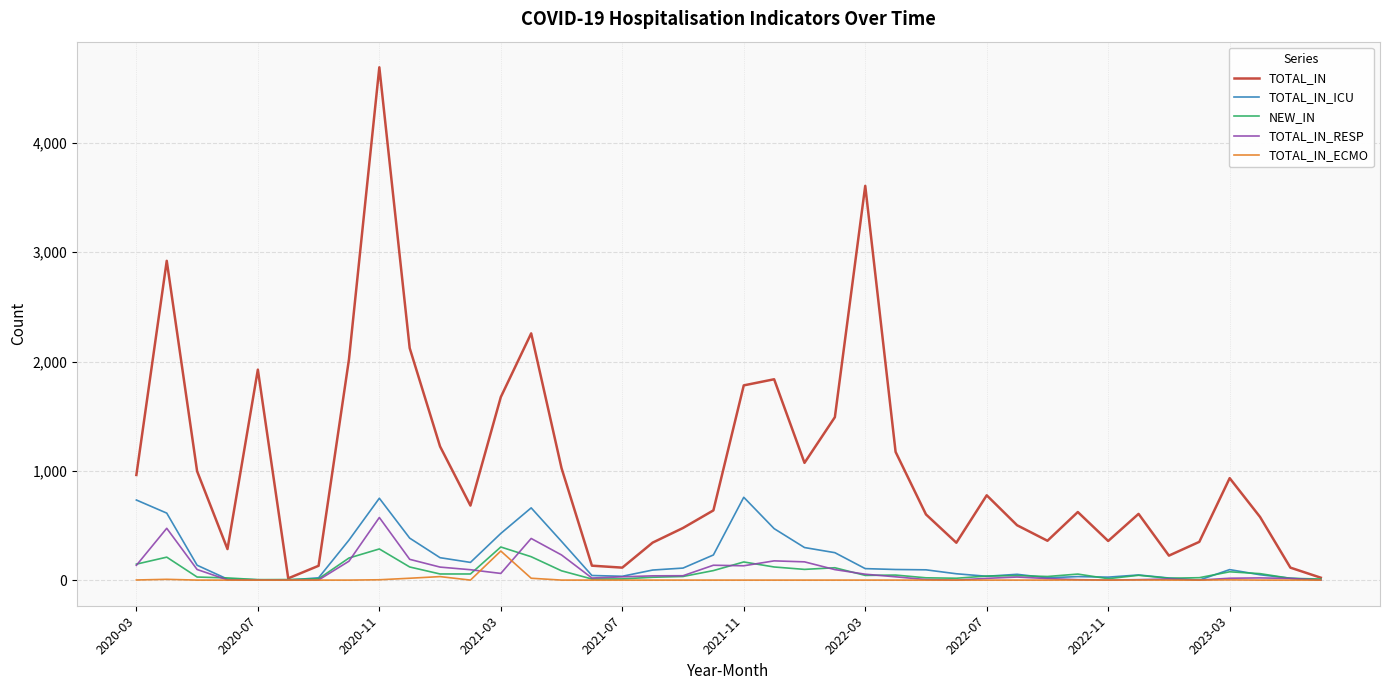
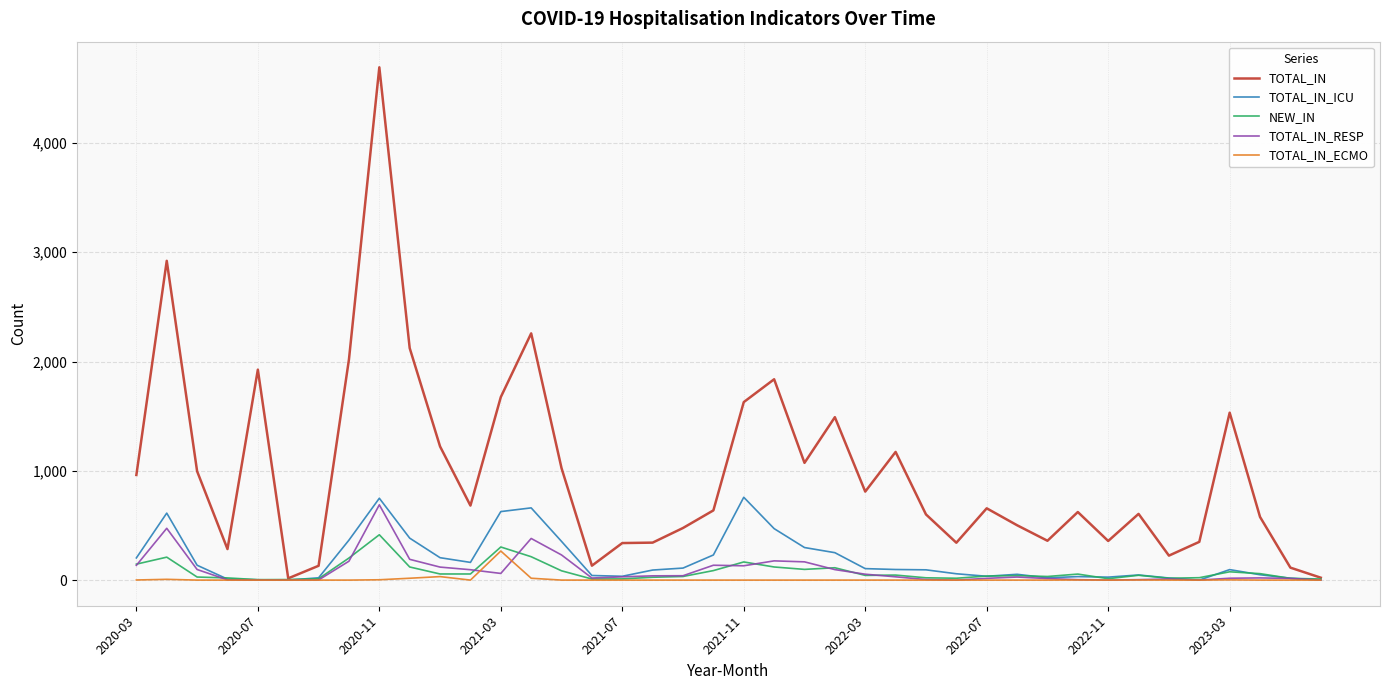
TOTAL_IN_ICU, 2020-03: 730 -> 200
NEW_IN, 2020-11: 290 -> 420
TOTAL_IN_RESP, 2020-11: 570 -> 690
TOTAL_IN_ICU, 2021-03: 430 -> 630
TOTAL_IN, 2021-07: 110 -> 340
TOTAL_IN, 2021-11: 1,780 -> 1,630
TOTAL_IN, 2022-03: 3,610 -> 810
TOTAL_IN, 2022-07: 780 -> 660
TOTAL_IN, 2023-03: 930 -> 1,530
